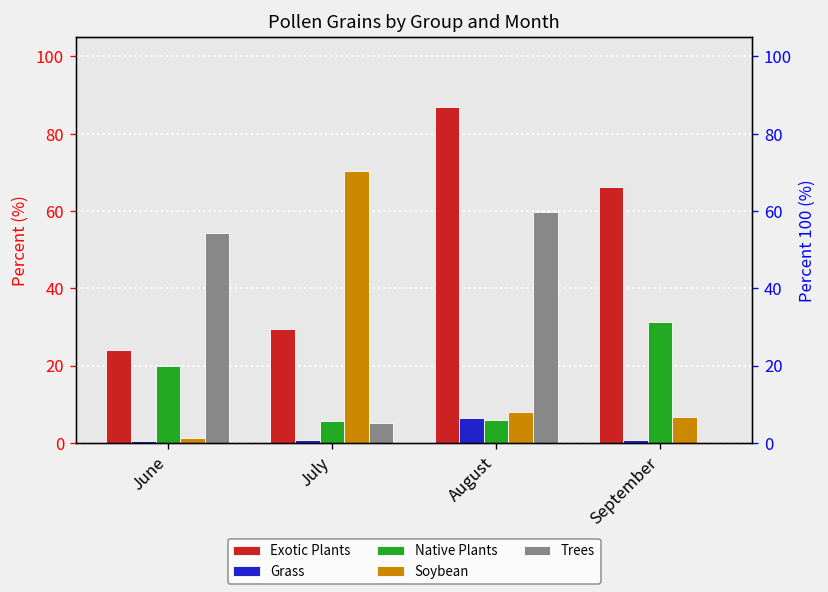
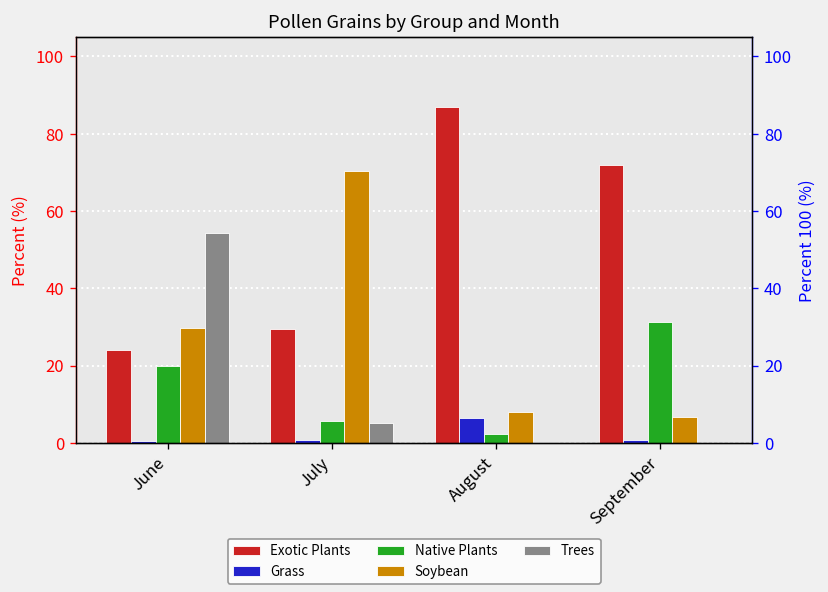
Soybean, June: 1 -> 30
Native Plants, August: 6 -> 2
Trees, August: 60 -> 0
Exotic Plants, September: 66 -> 72
